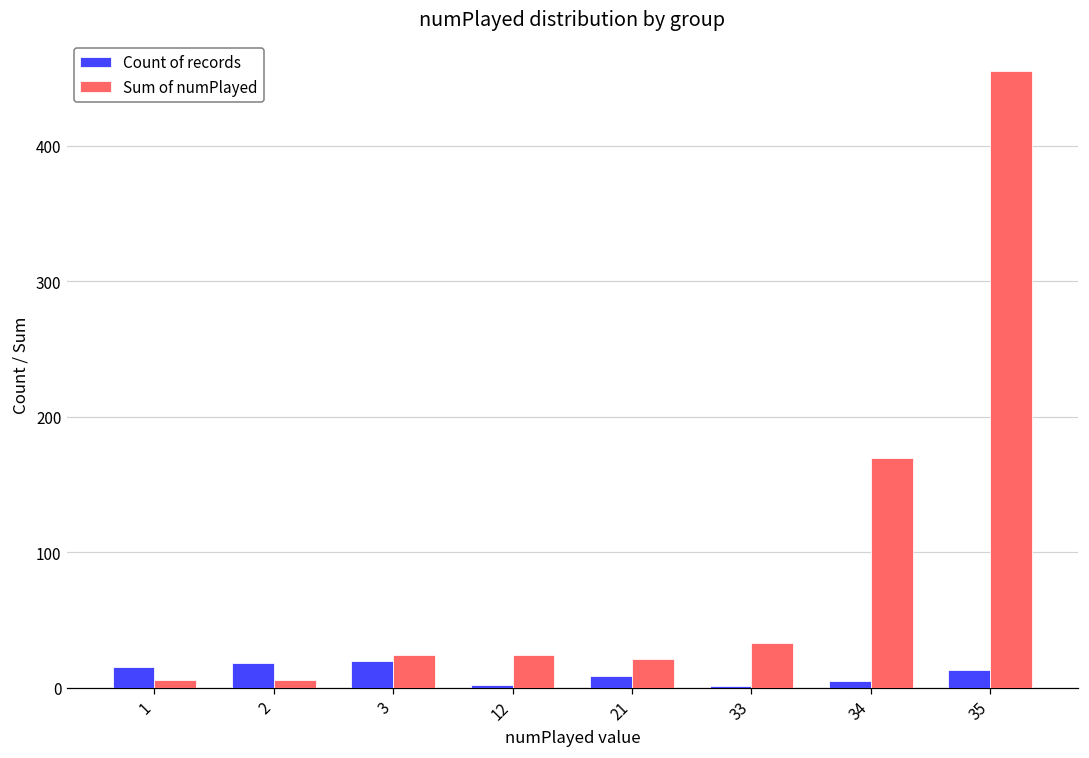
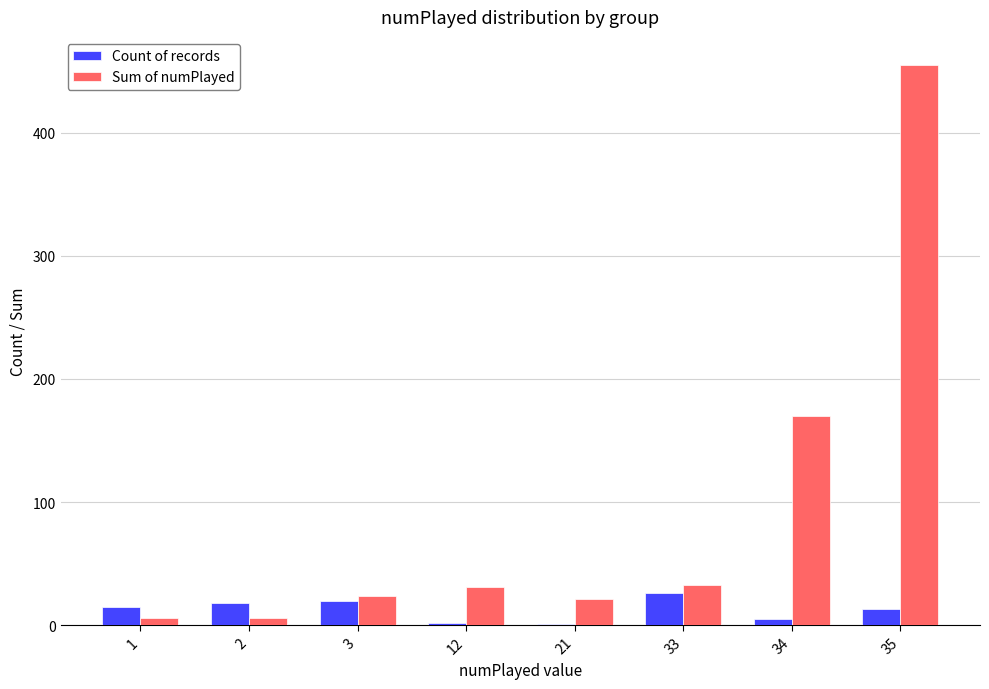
Sum of numPlayed, 12: 24 -> 31
Count of records, 21: 9 -> 1
Count of records, 33: 1 -> 26
